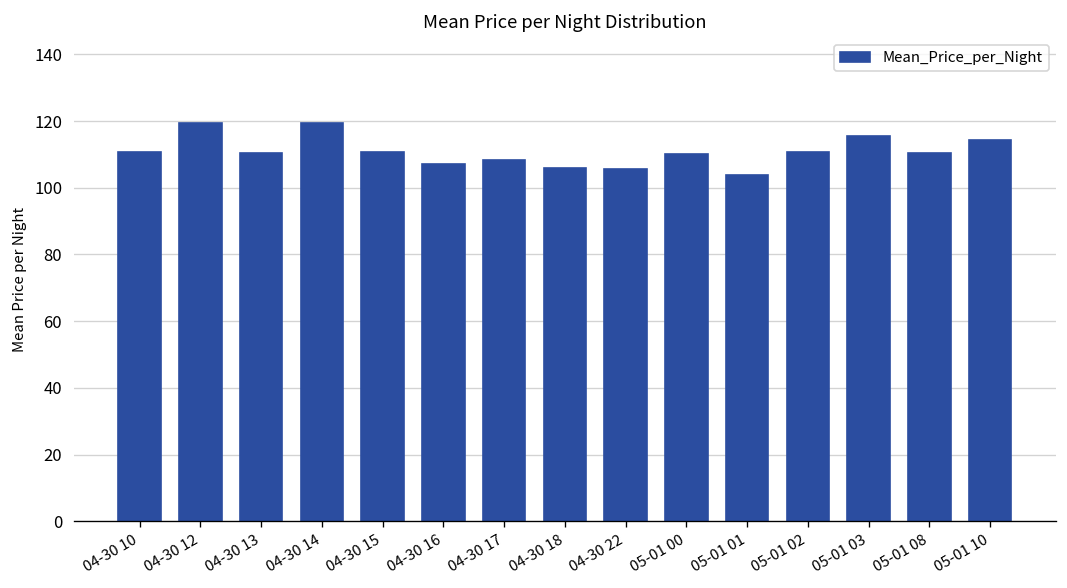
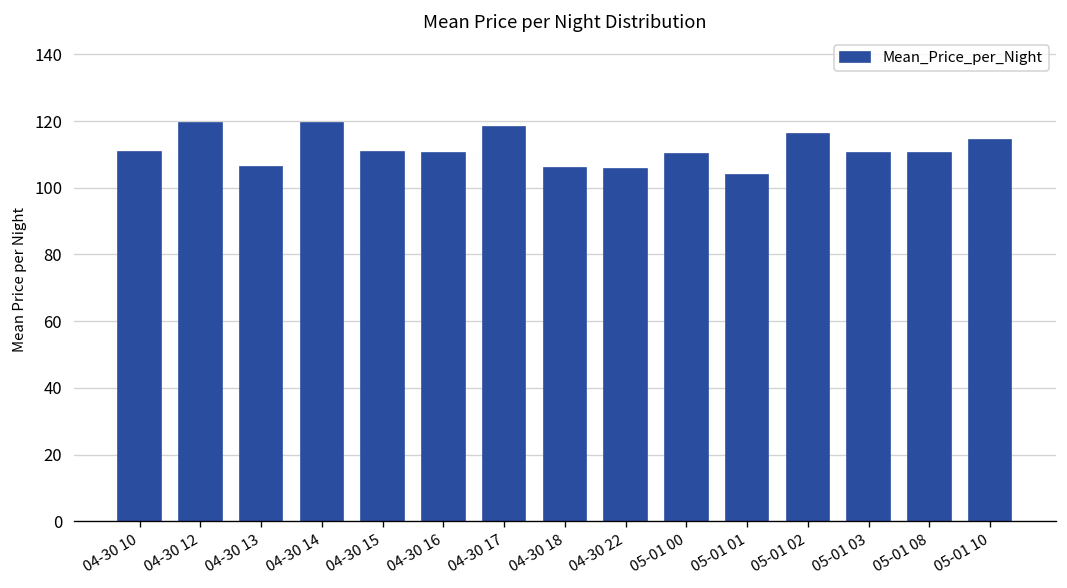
04-30 13: 110 -> 106
04-30 16: 107 -> 110
04-30 17: 108 -> 118
05-01 02: 111 -> 116
05-01 03: 116 -> 110
